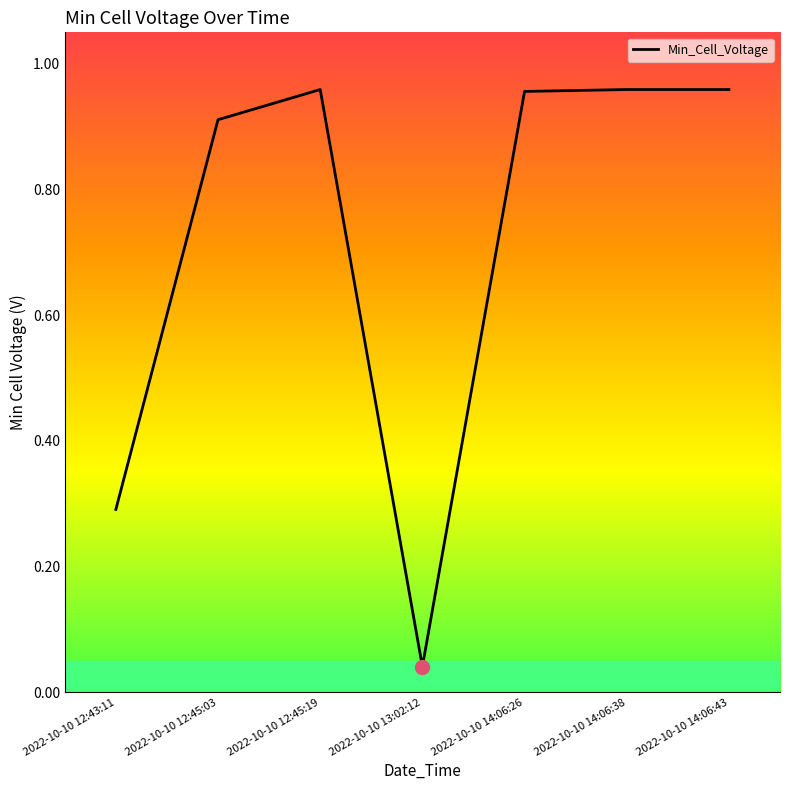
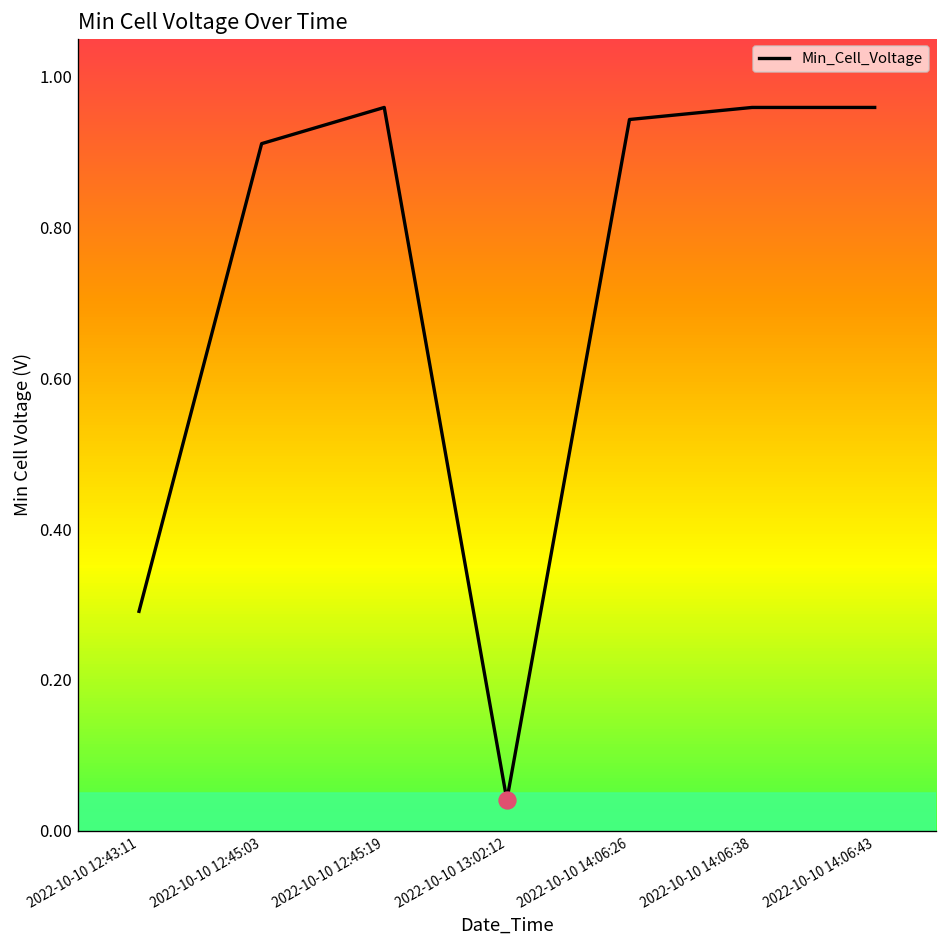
Min_Cell_Voltage, 2022-10-10 14:06:26: 0.96 -> 0.94
